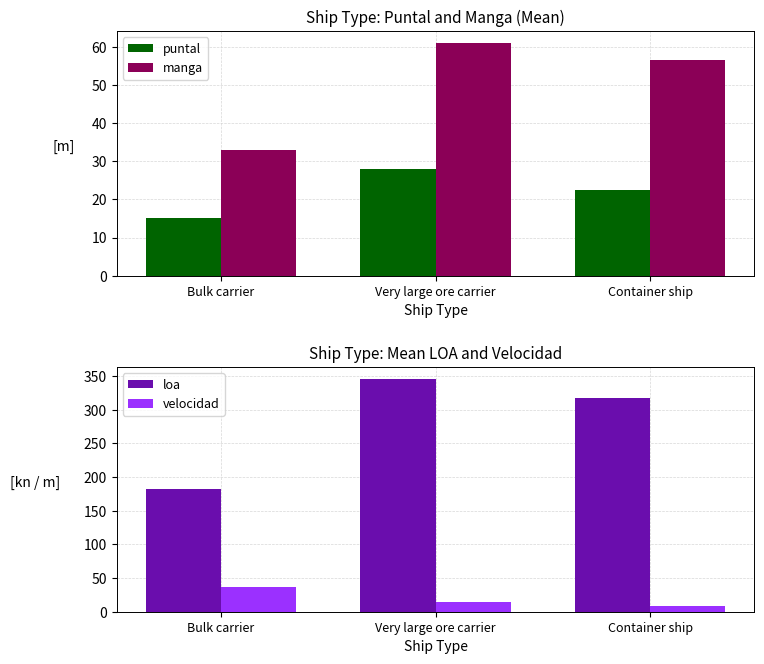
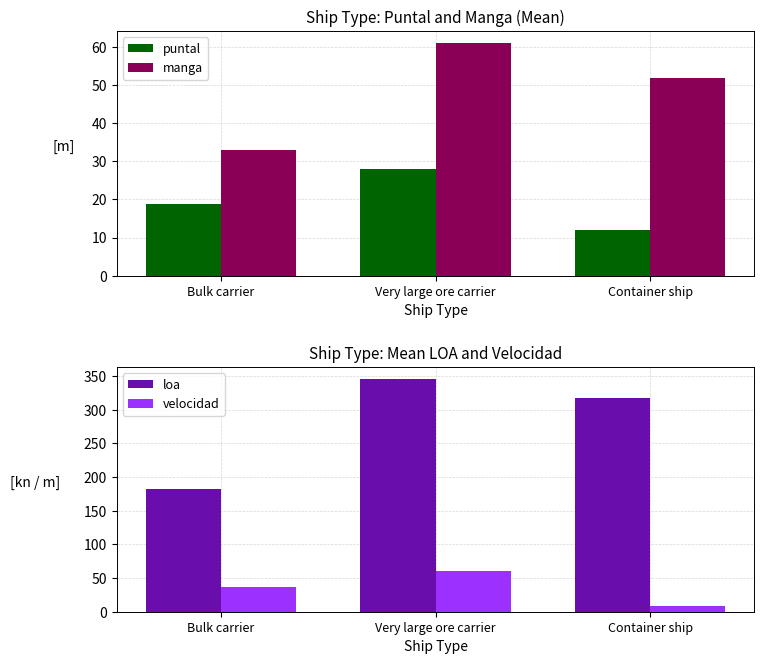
Ship Type: Puntal and Manga (Mean), puntal, Bulk carrier: 15 -> 19
Ship Type: Puntal and Manga (Mean), puntal, Container ship: 22 -> 12
Ship Type: Puntal and Manga (Mean), manga, Container ship: 56 -> 52
Ship Type: Mean LOA and Velocidad, velocidad, Very large ore carrier: 10 -> 60
